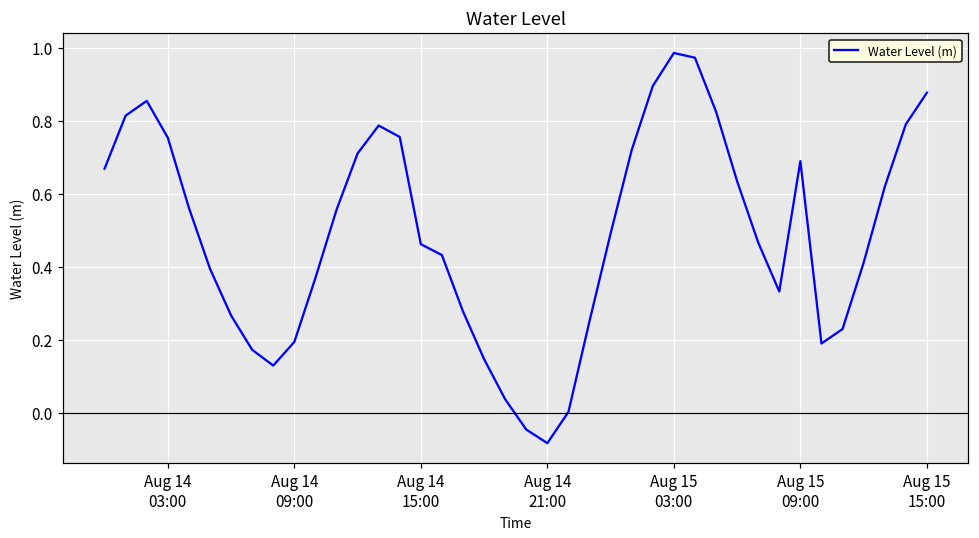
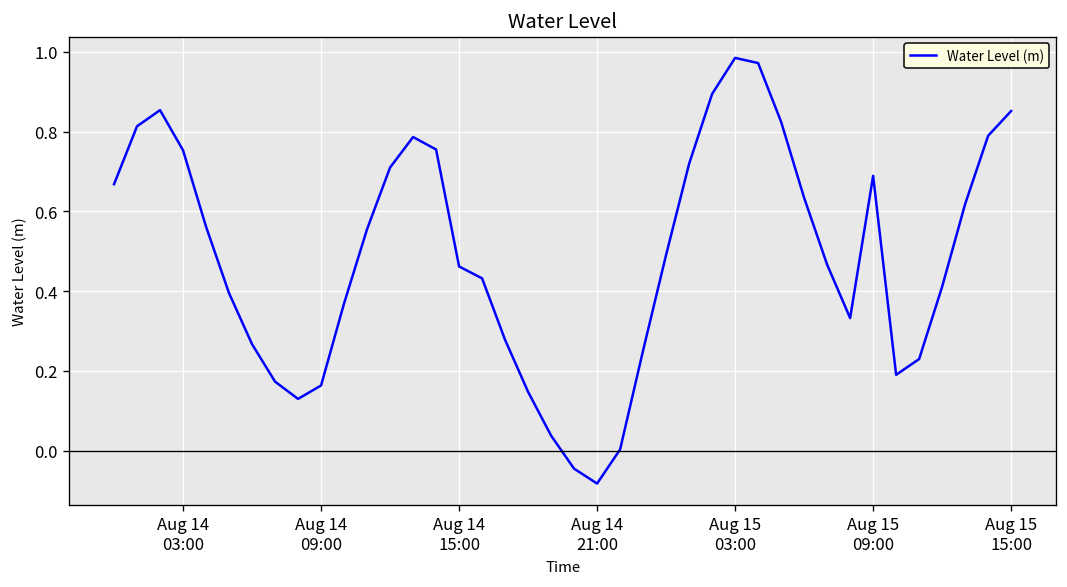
Aug 14 09:00: 0.19 -> 0.16
Aug 15 15:00: 0.88 -> 0.85
